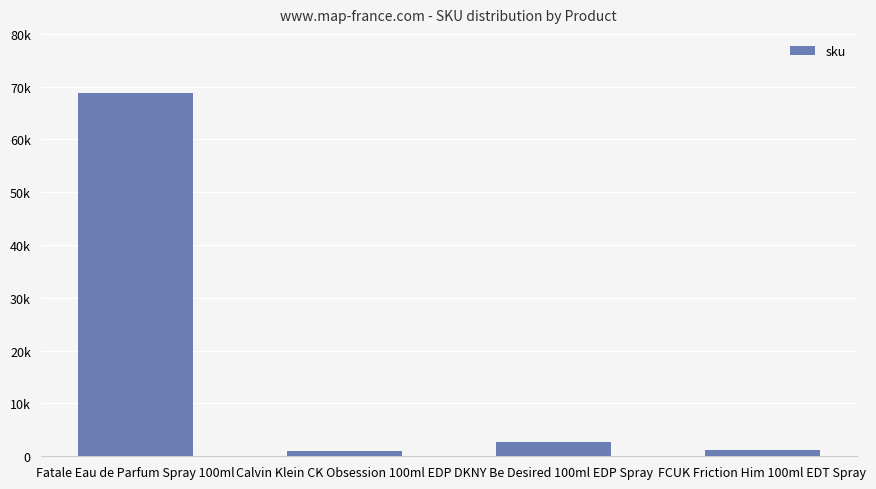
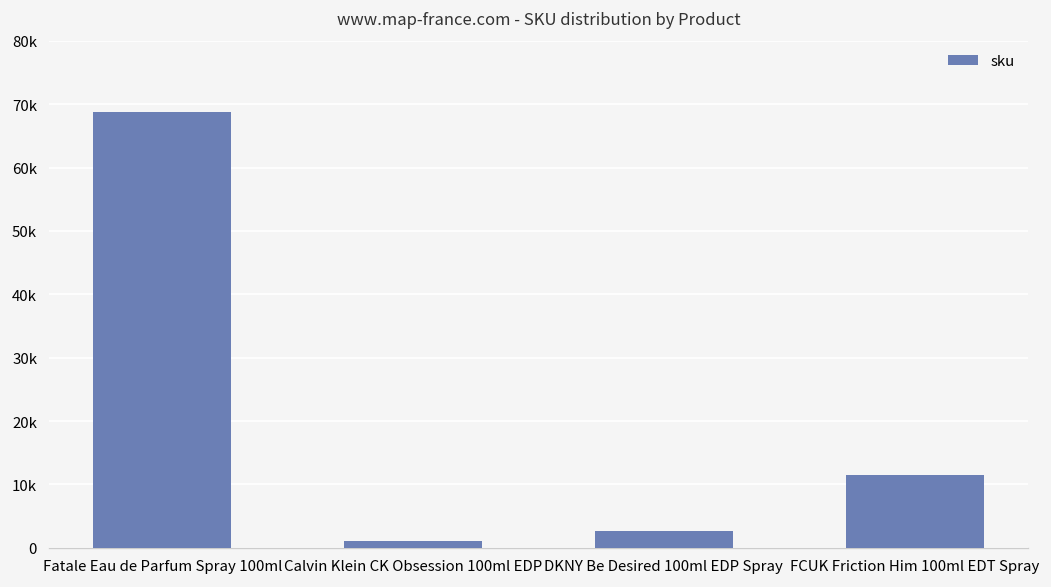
FCUK Friction Him 100ml EDT Spray: 1000 -> 12000
